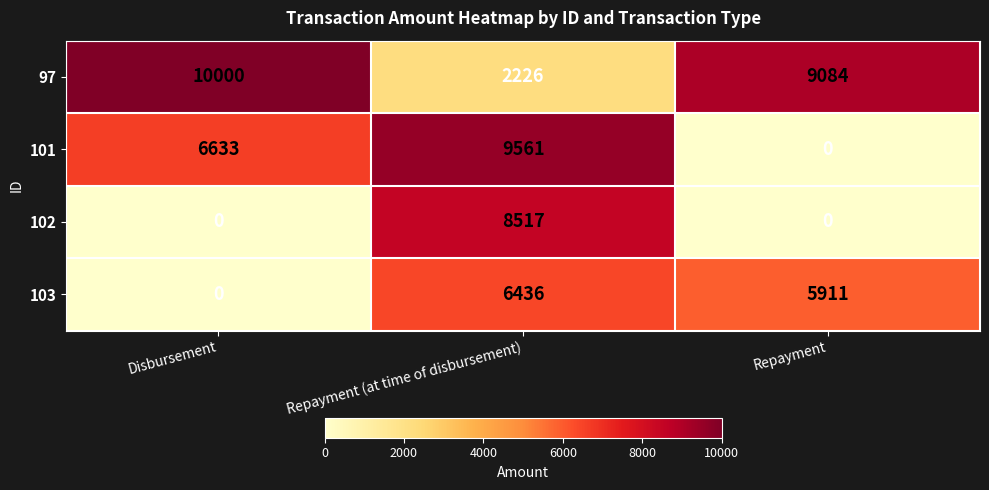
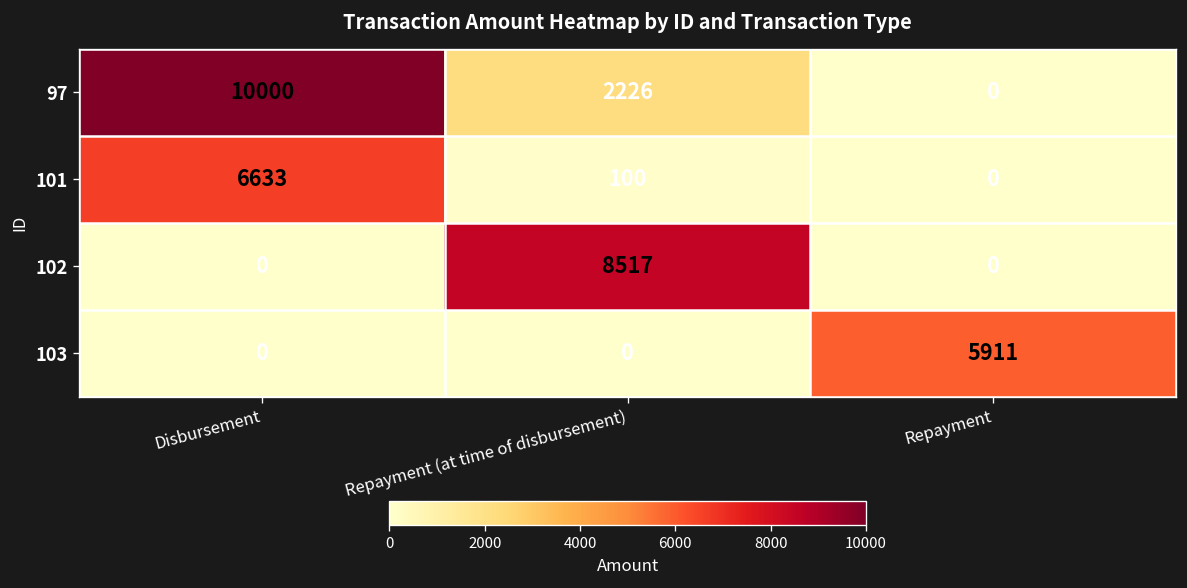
97, Repayment: 9084 -> 0
101, Repayment (at time of disbursement): 9561 -> 100
103, Repayment (at time of disbursement): 6436 -> 0
